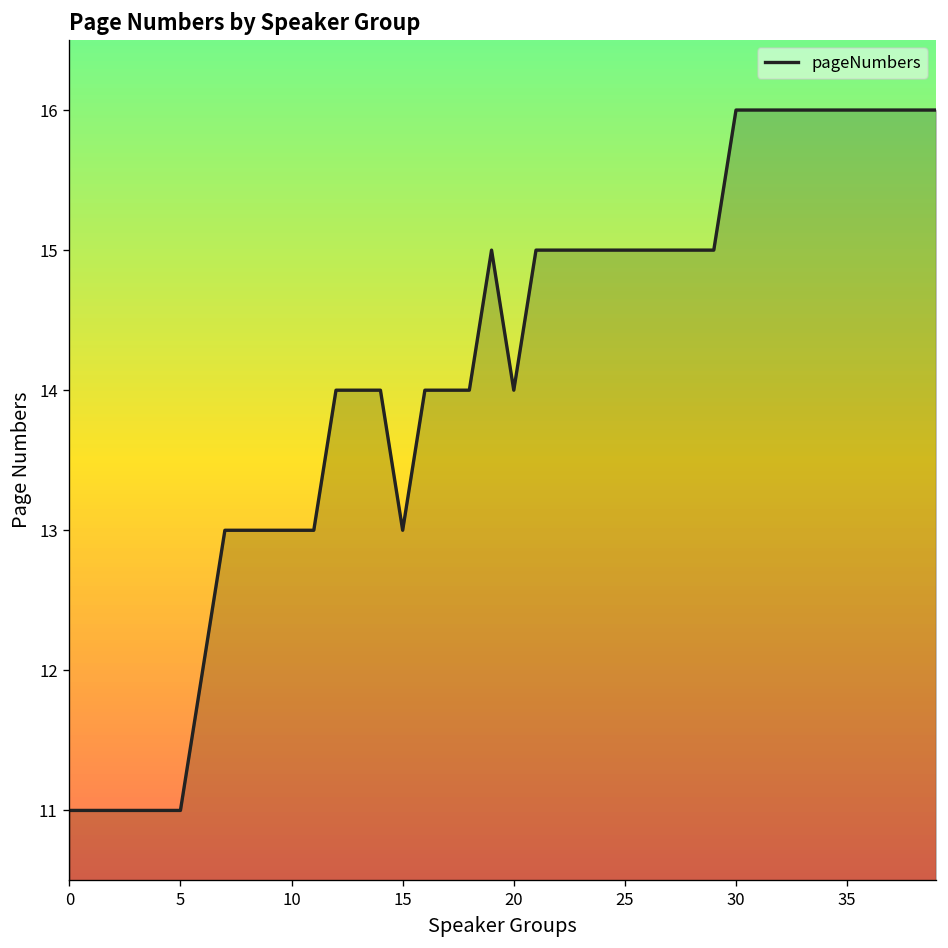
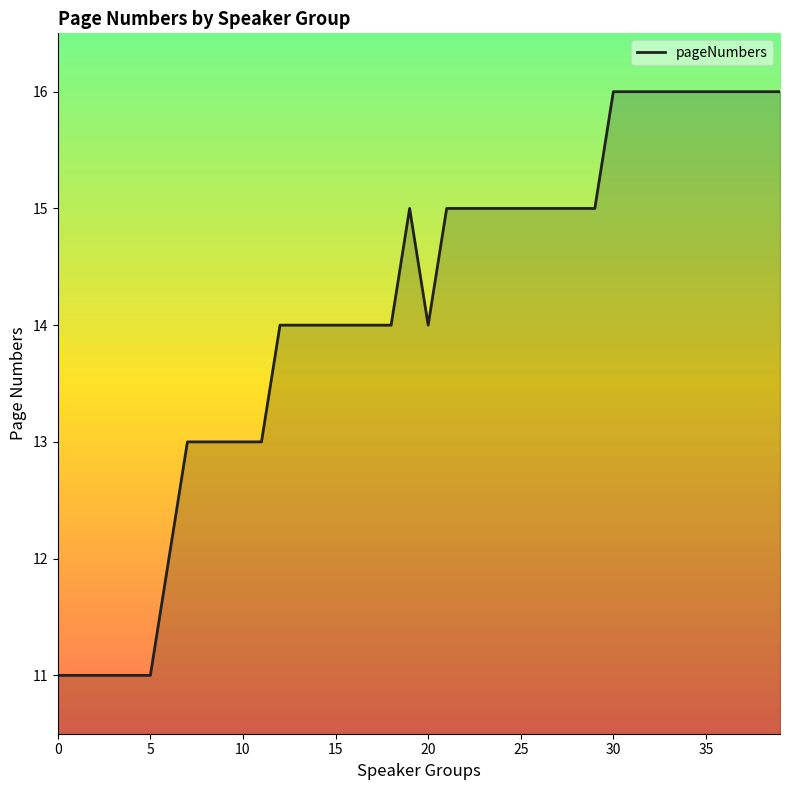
15: 13 -> 14
